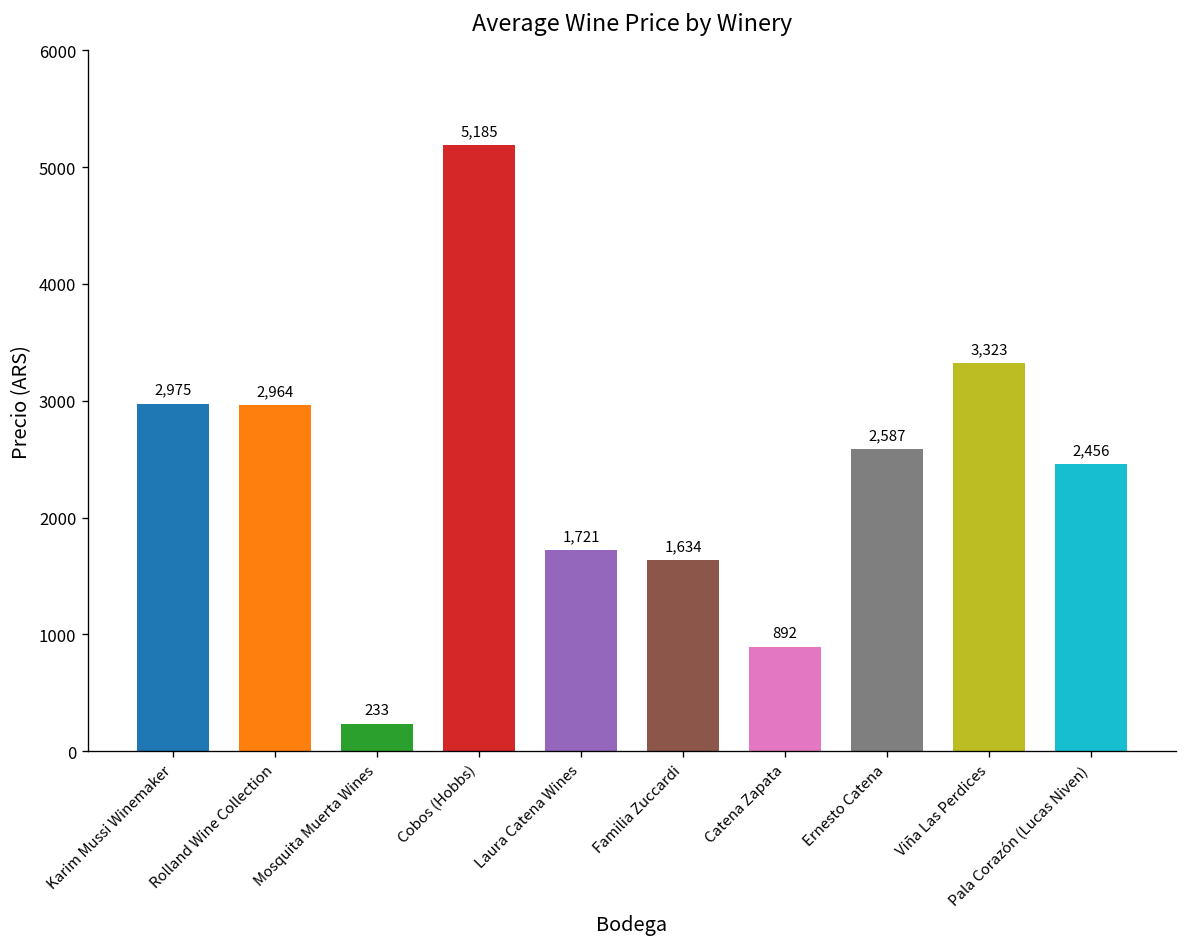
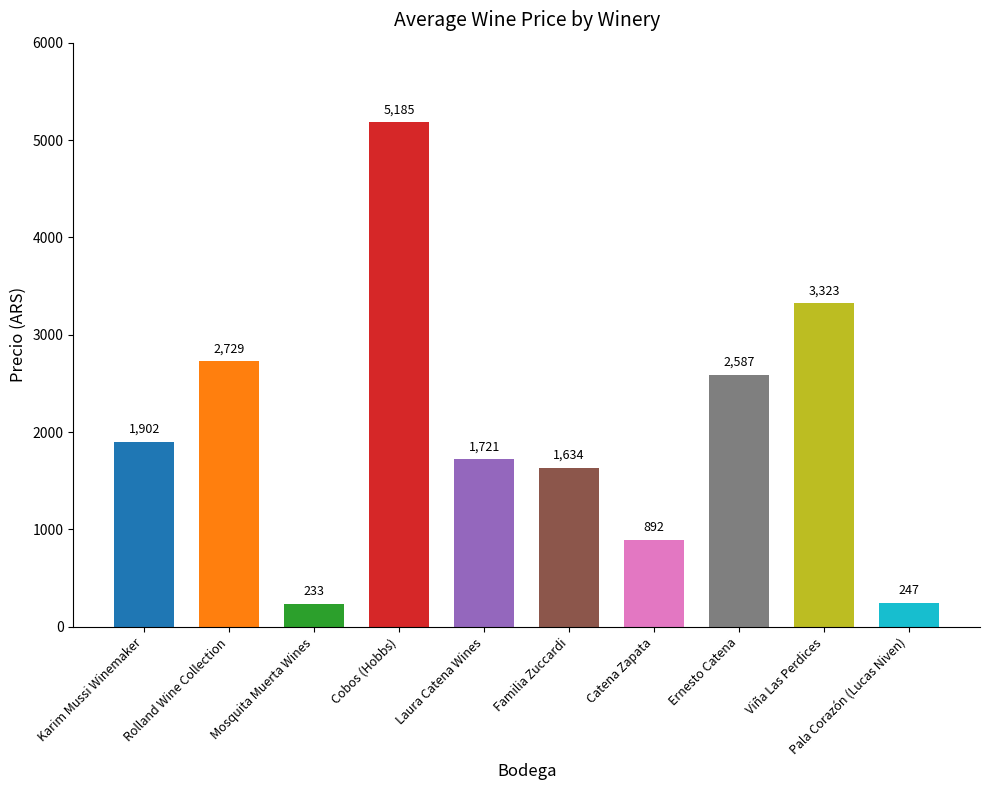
Karim Mussi Winemaker: 2,975 -> 1,902
Rolland Wine Collection: 2,964 -> 2,729
Pala Corazón (Lucas Niven): 2,456 -> 247
